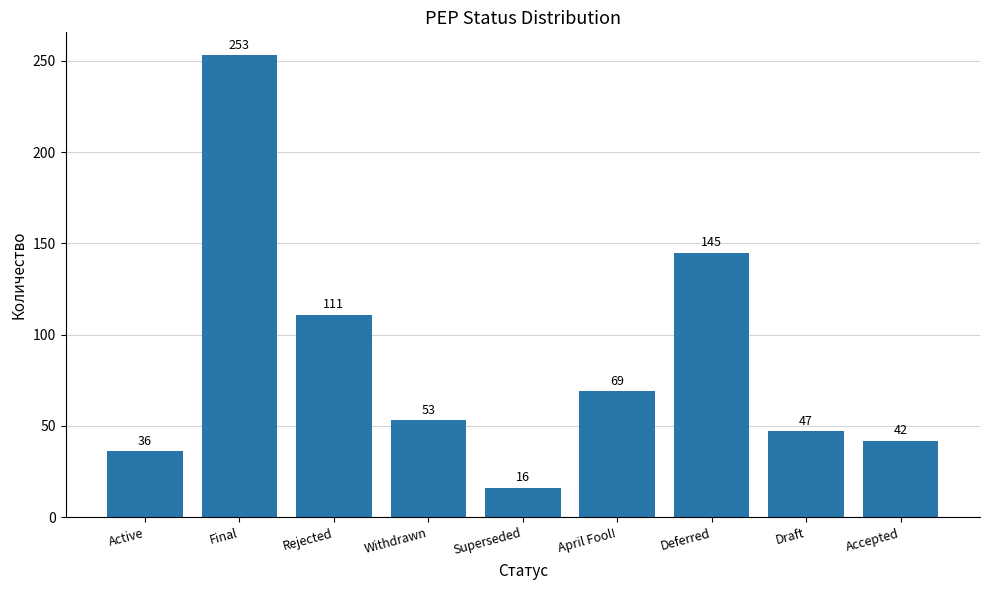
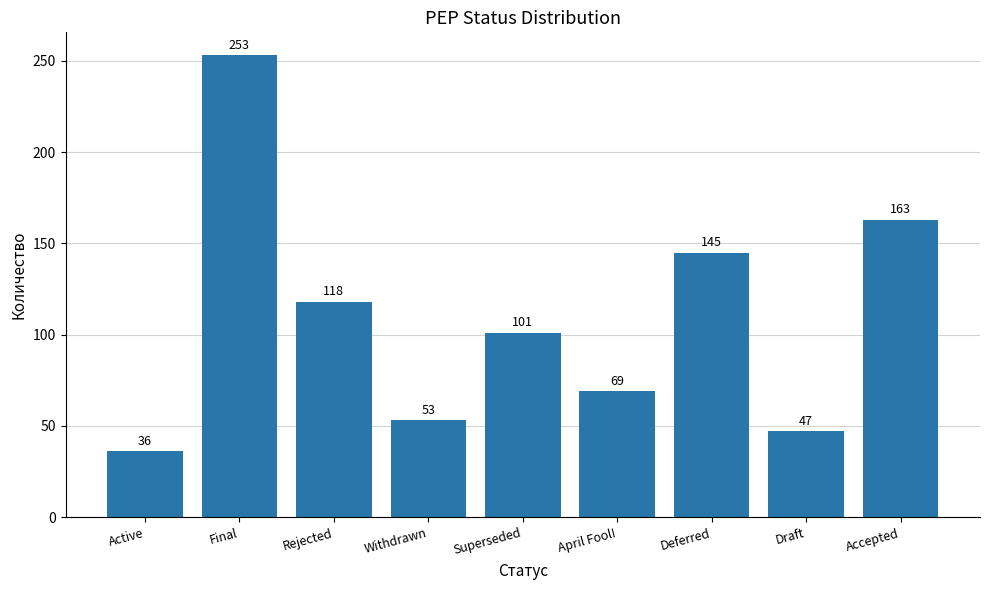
Rejected: 111 -> 118
Superseded: 16 -> 101
Accepted: 42 -> 163
